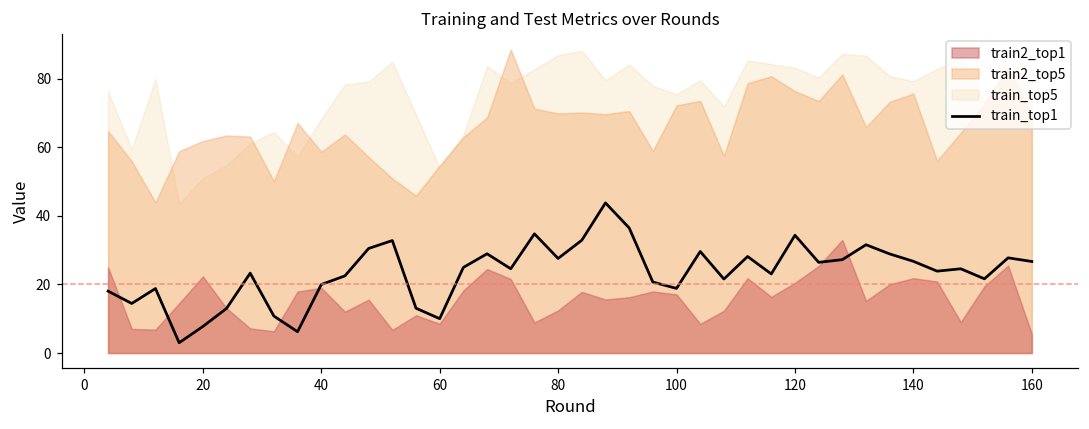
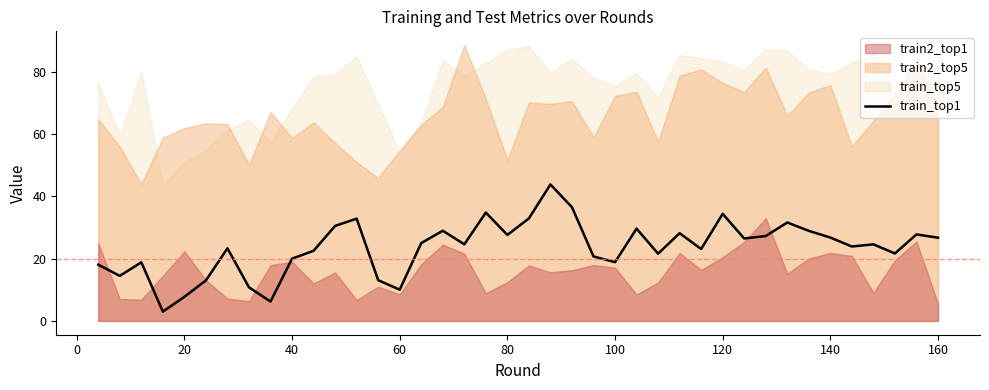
train2_top5, 80: 70 -> 52
